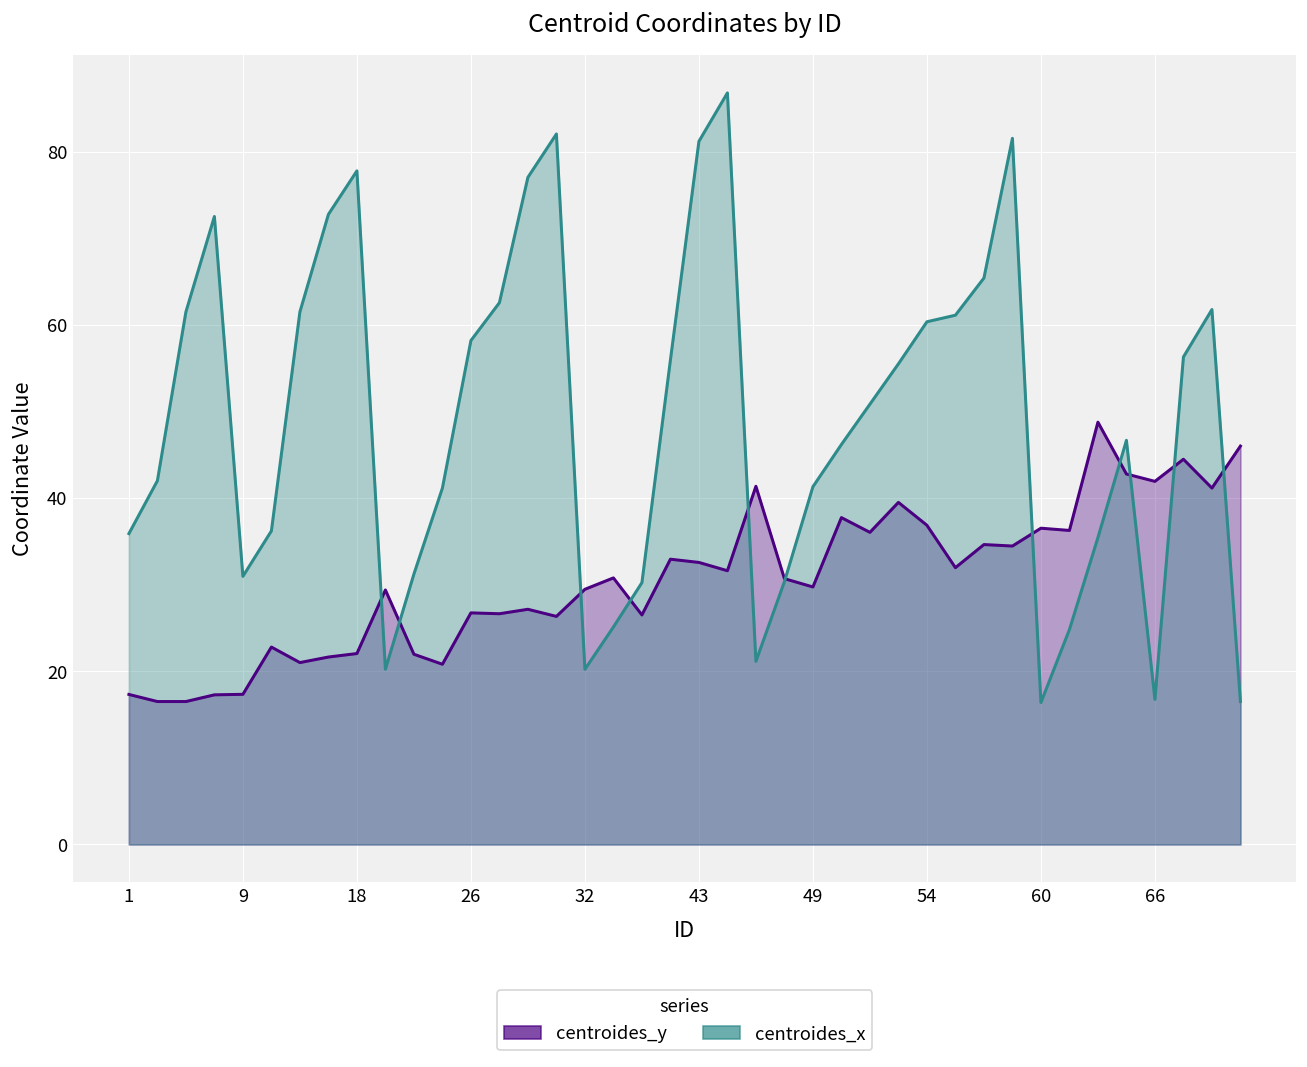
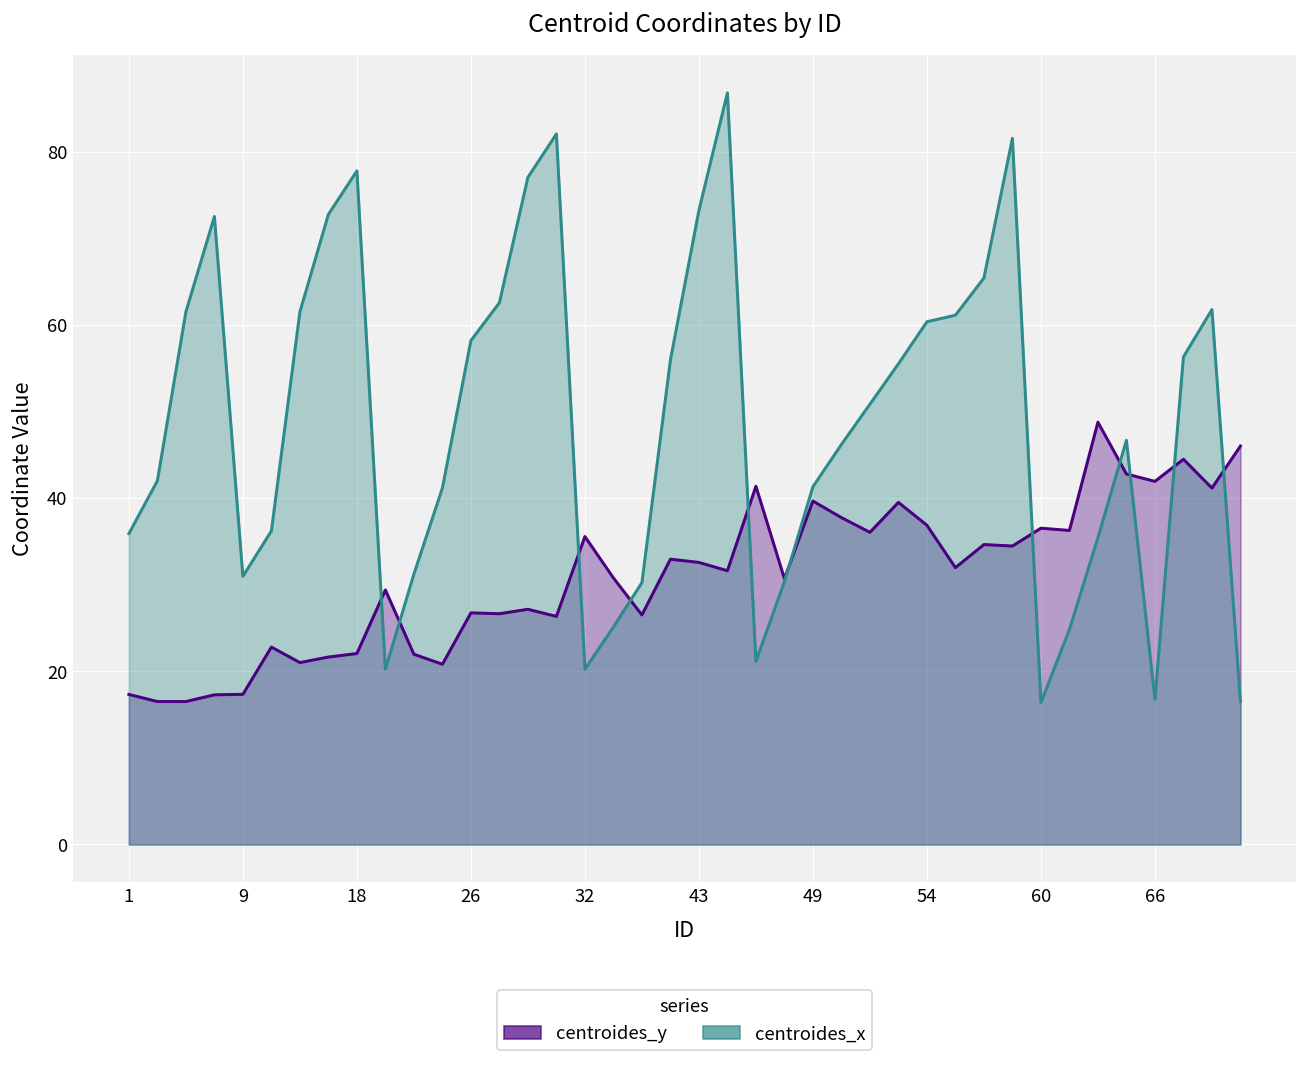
centroides_y, 32: 29 -> 36
centroides_x, 43: 81 -> 73
centroides_y, 49: 30 -> 40
